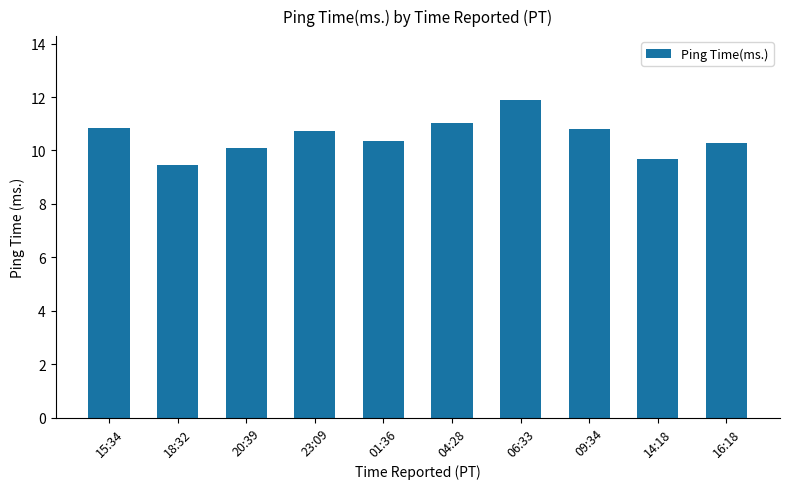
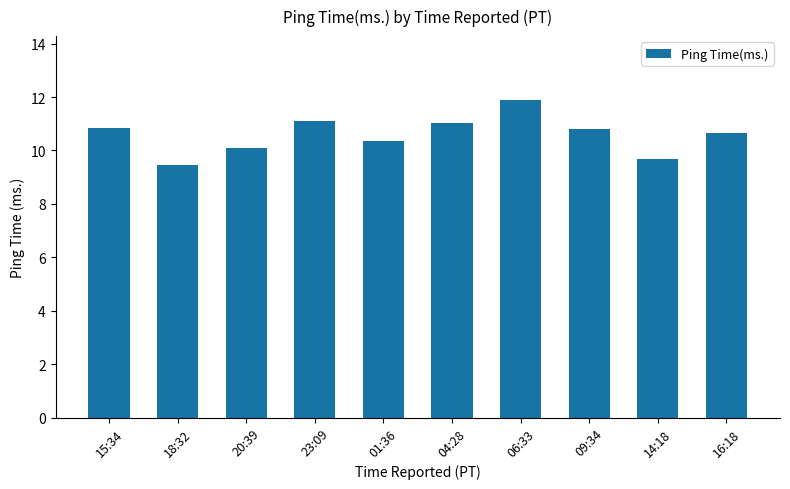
23:09: 10.7 -> 11.1
16:18: 10.3 -> 10.7
